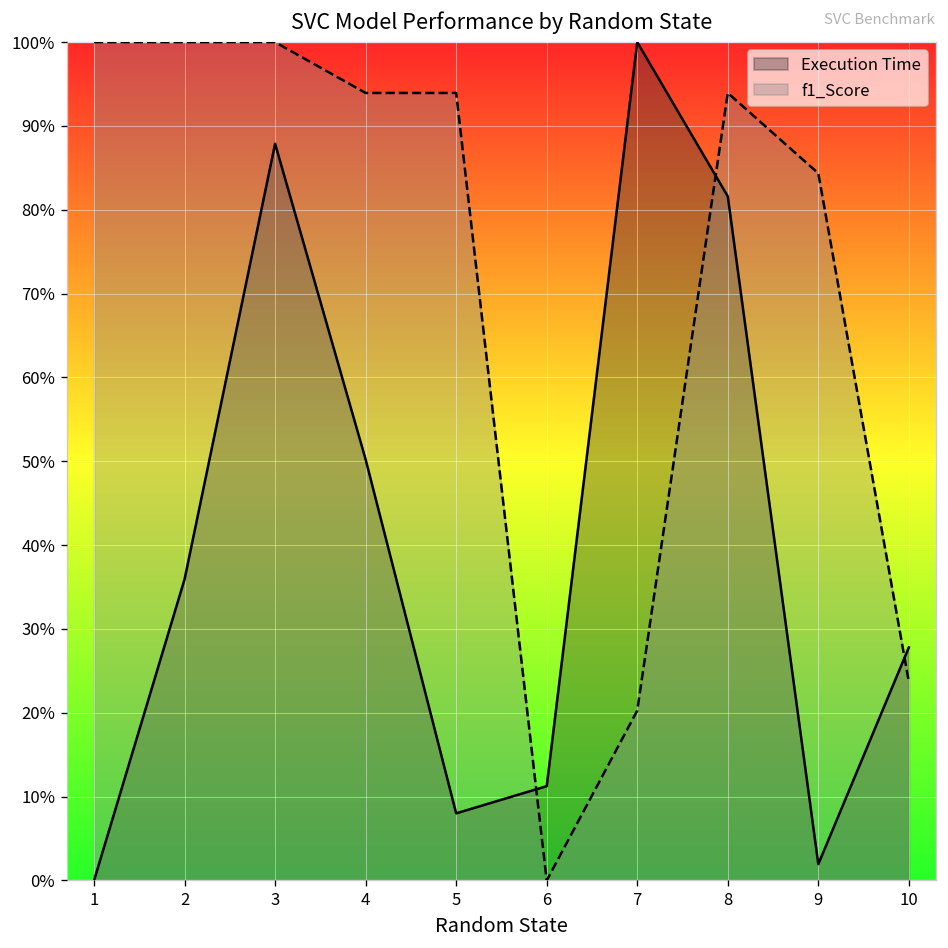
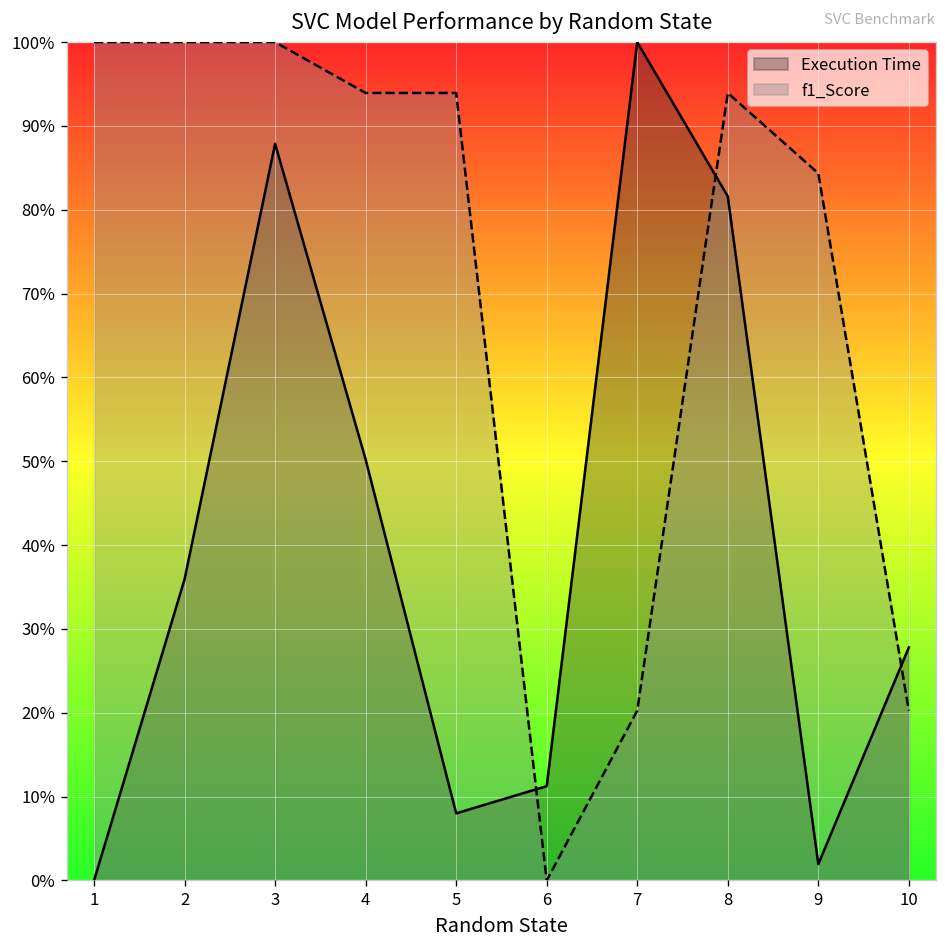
f1_Score, 10: 24% -> 20%
